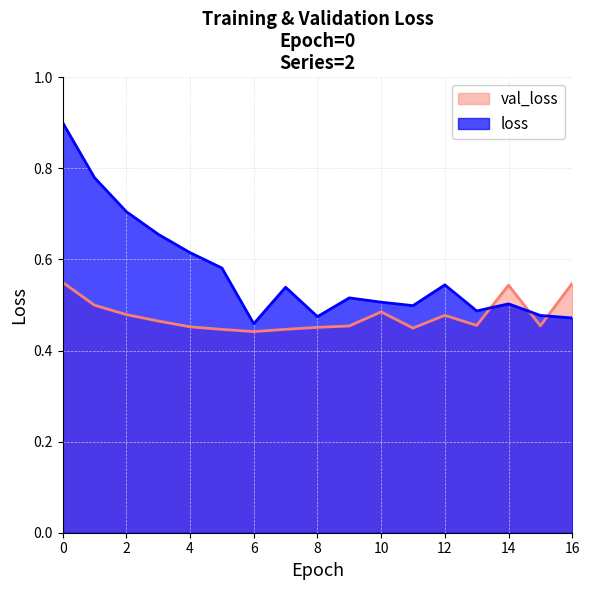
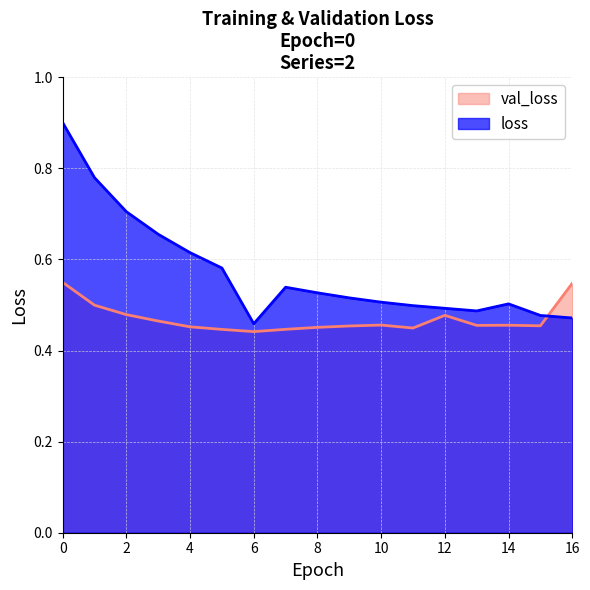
loss, 8: 0.47 -> 0.53
val_loss, 10: 0.48 -> 0.46
loss, 12: 0.54 -> 0.49
val_loss, 14: 0.54 -> 0.46
